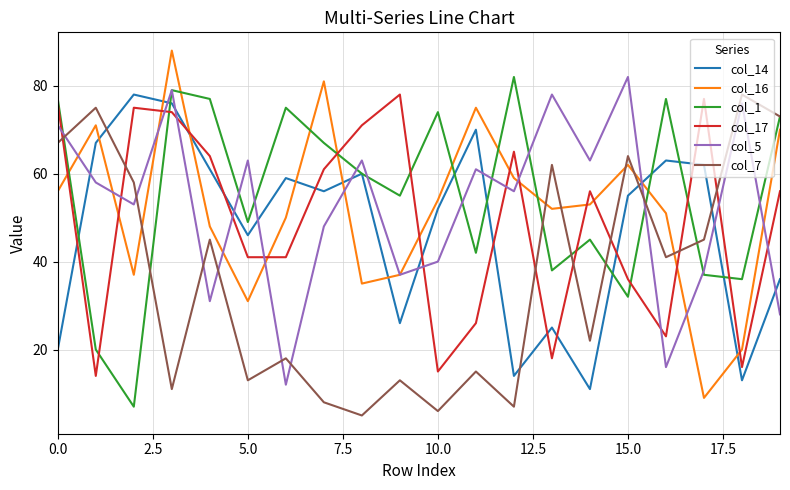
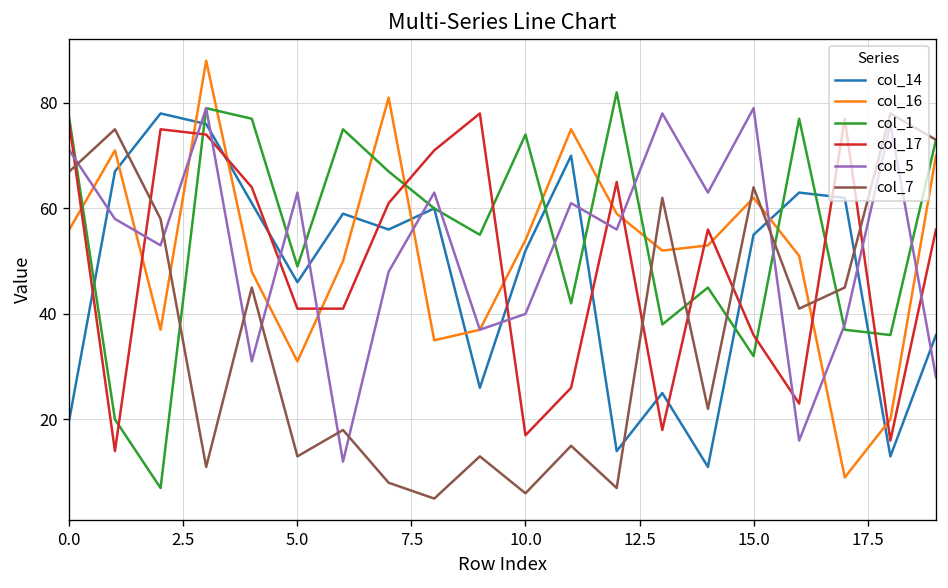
col_17, 10.0: 15 -> 17
col_5, 15.0: 82 -> 79
